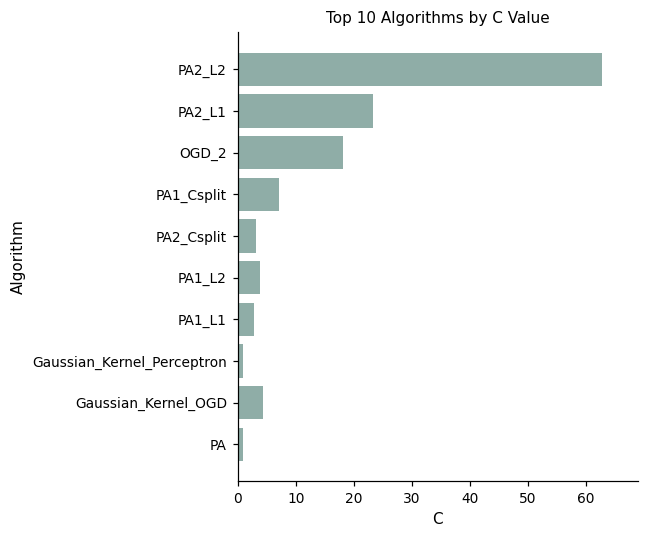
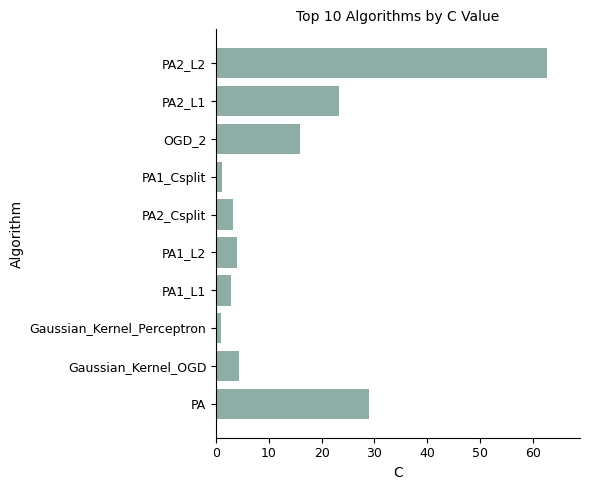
OGD_2: 18 -> 16
PA1_Csplit: 7 -> 1
PA: 1 -> 29
